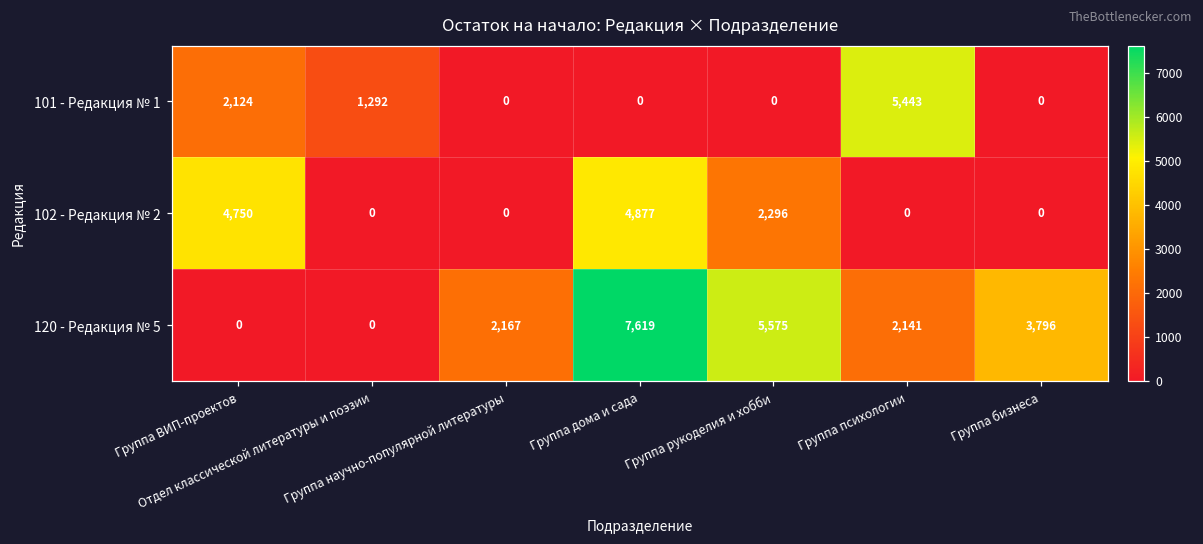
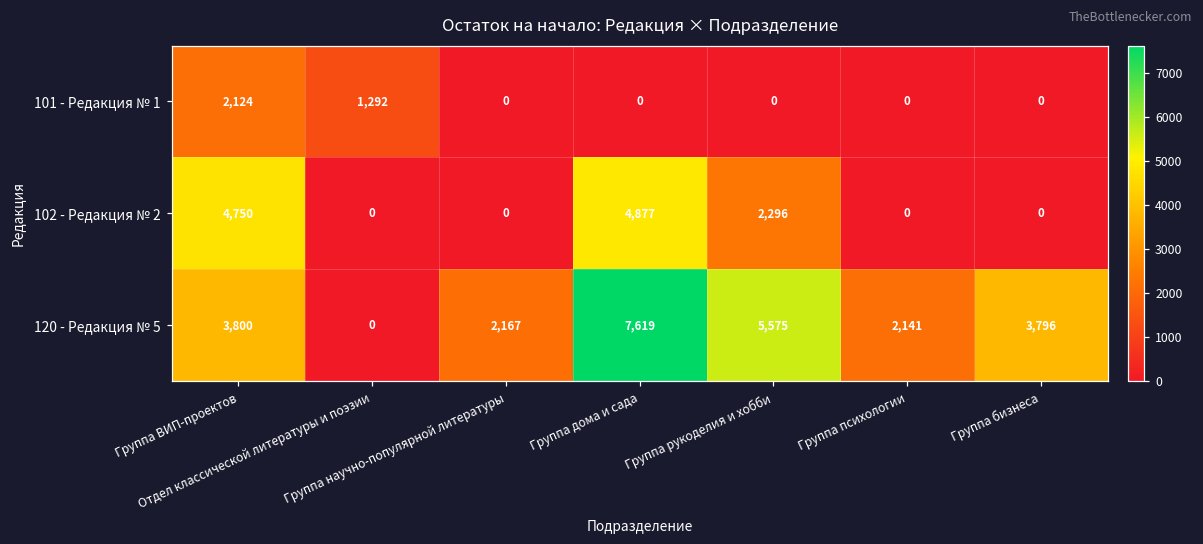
101 - Редакция № 1, Группа психологии: 5,443 -> 0
120 - Редакция № 5, Группа ВИП-проектов: 0 -> 3,800
